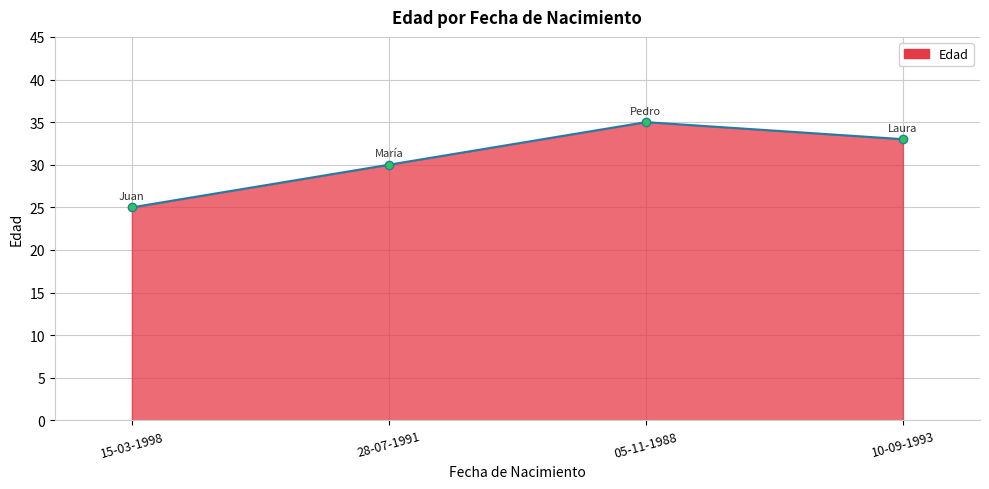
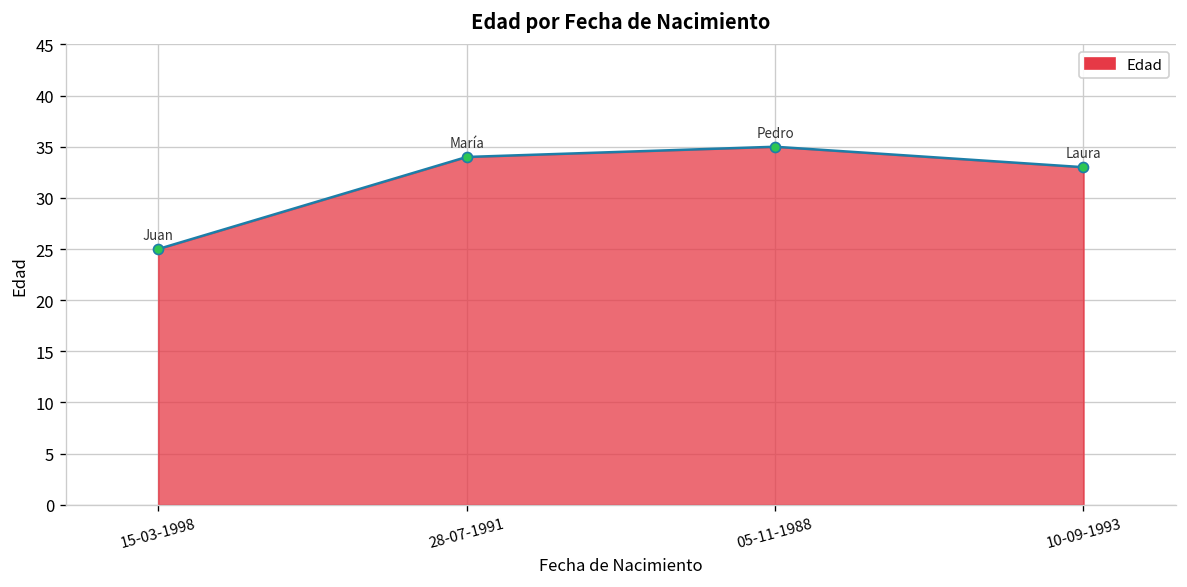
28-07-1991: 30 -> 34
